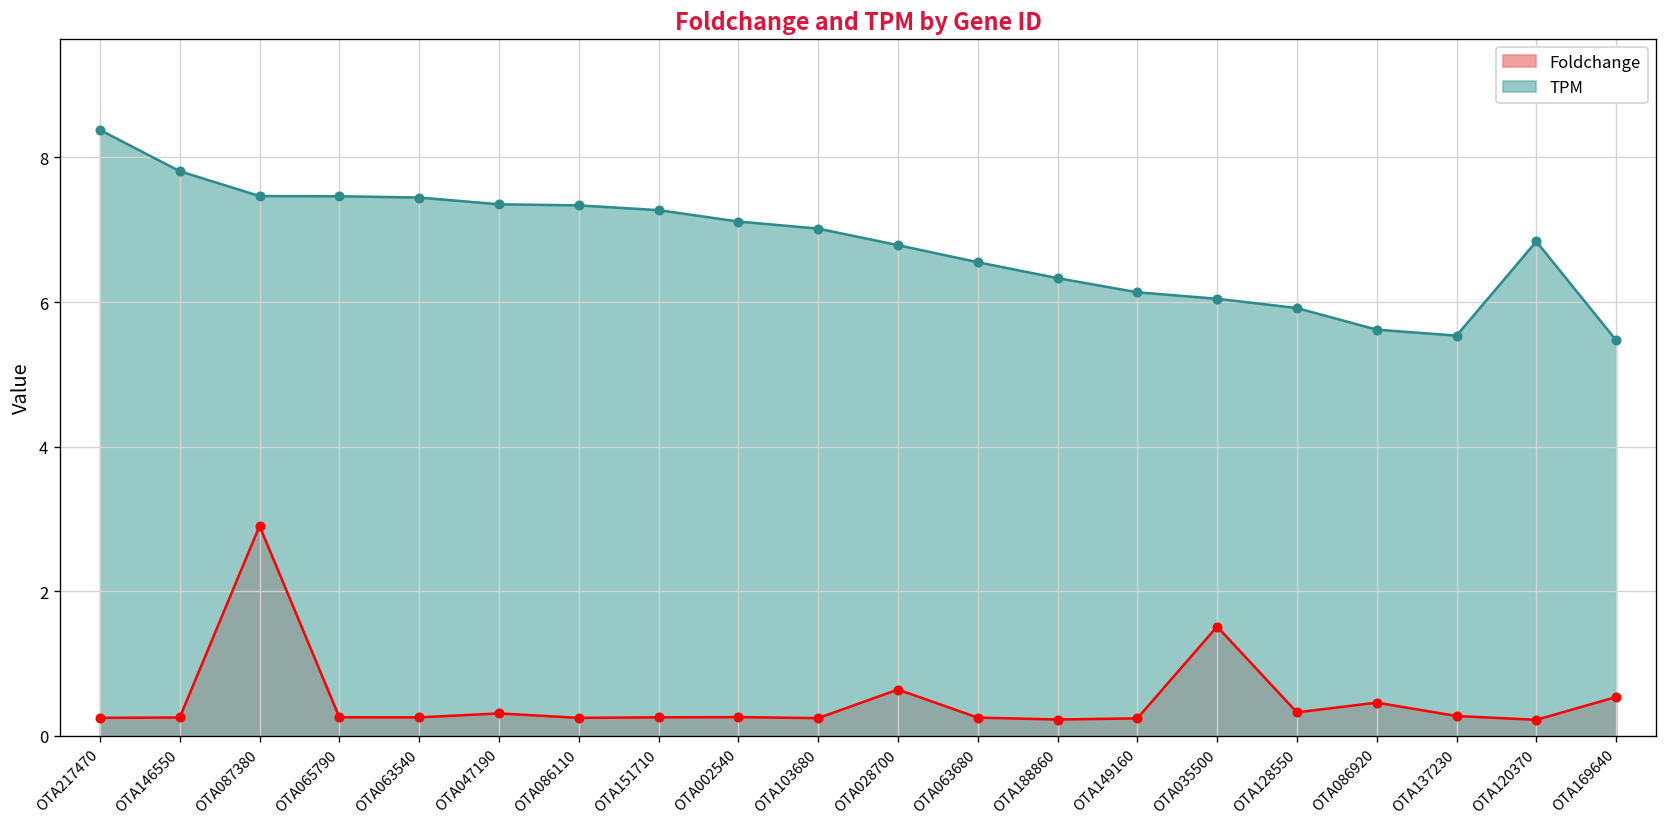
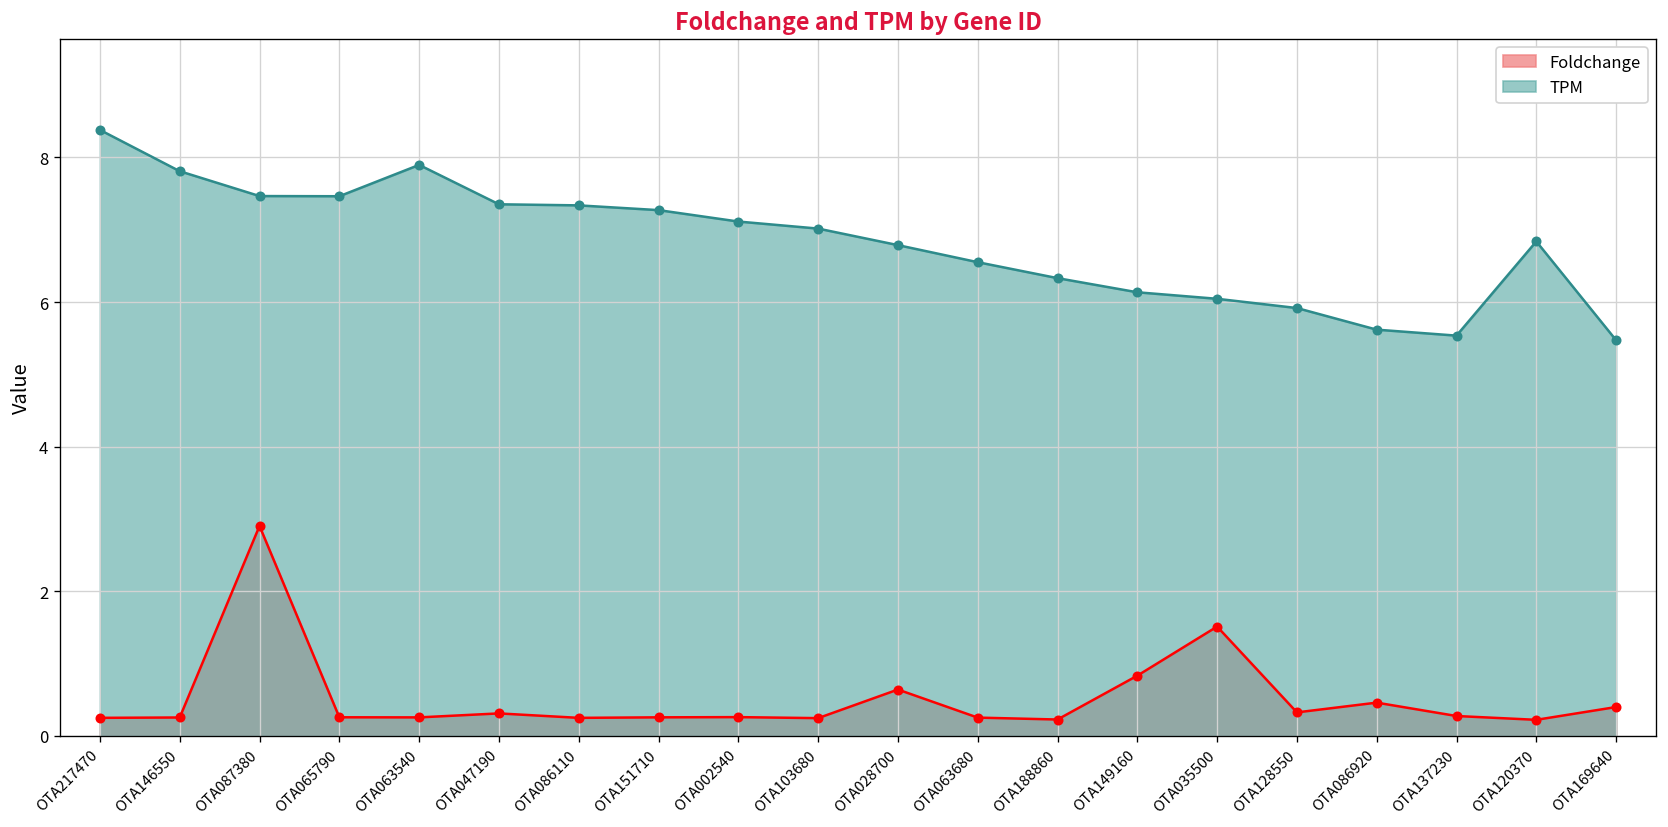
TPM, OTA063540: 7.4 -> 7.9
Foldchange, OTA149160: 0.2 -> 0.8
Foldchange, OTA169640: 0.5 -> 0.4
